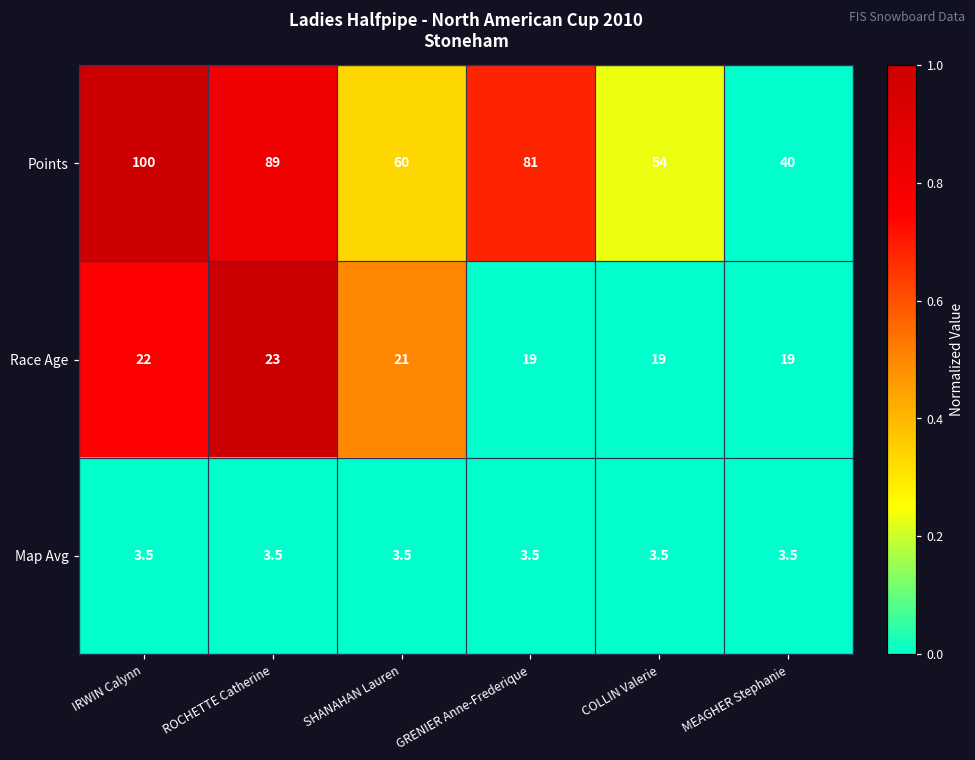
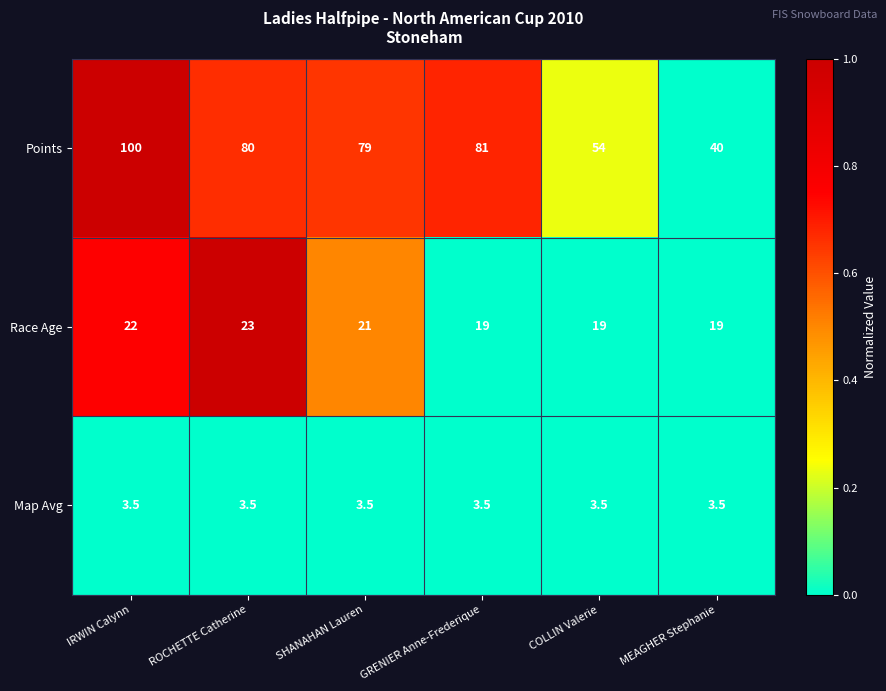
Points, ROCHETTE Catherine: 89 -> 80
Points, SHANAHAN Lauren: 60 -> 79
